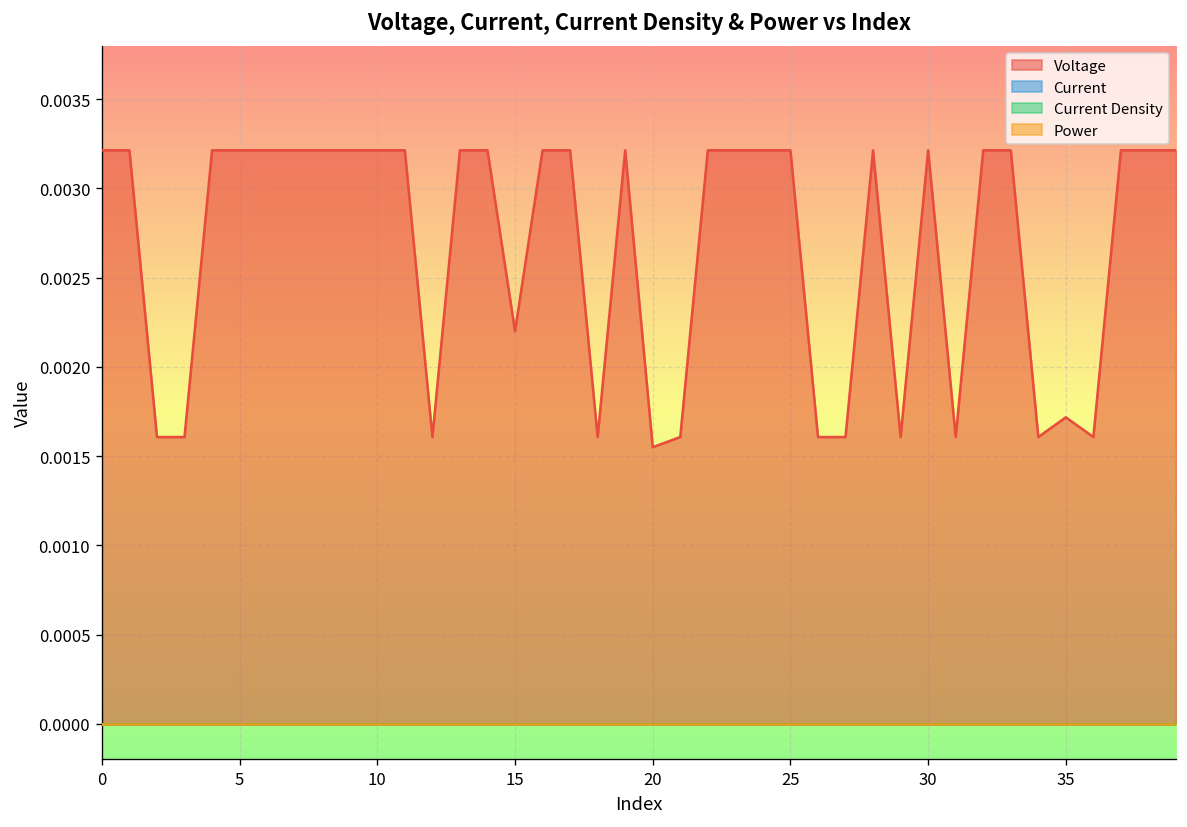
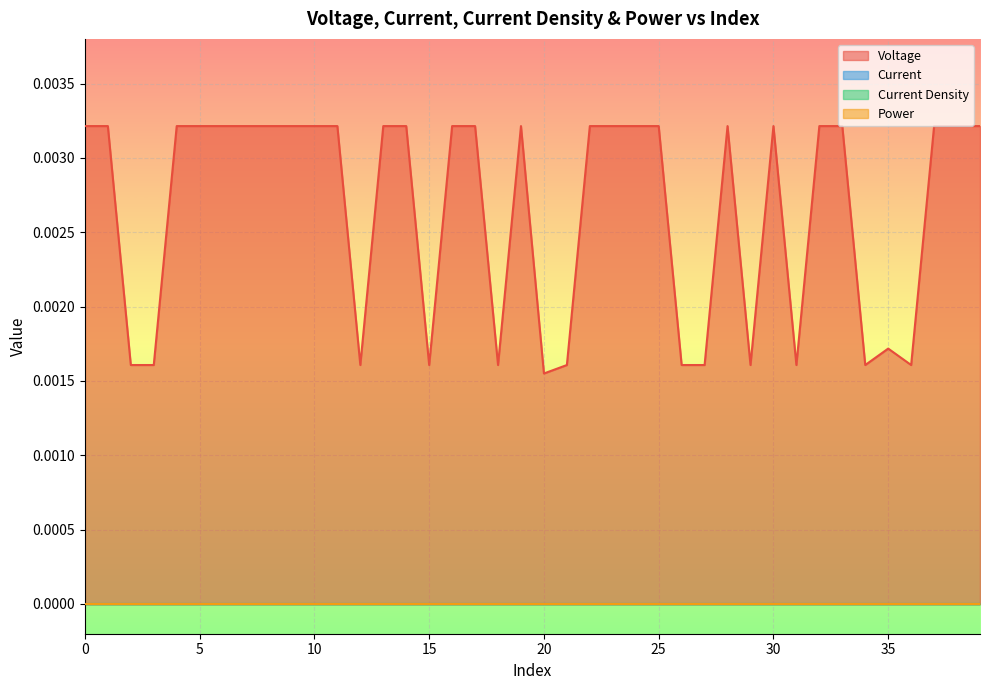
Voltage, 15: 0.00220 -> 0.00161
